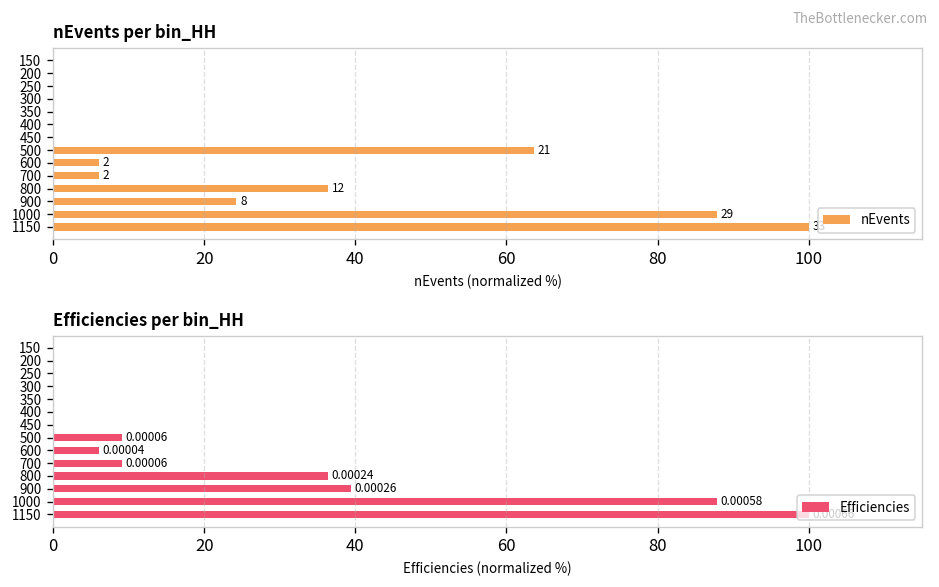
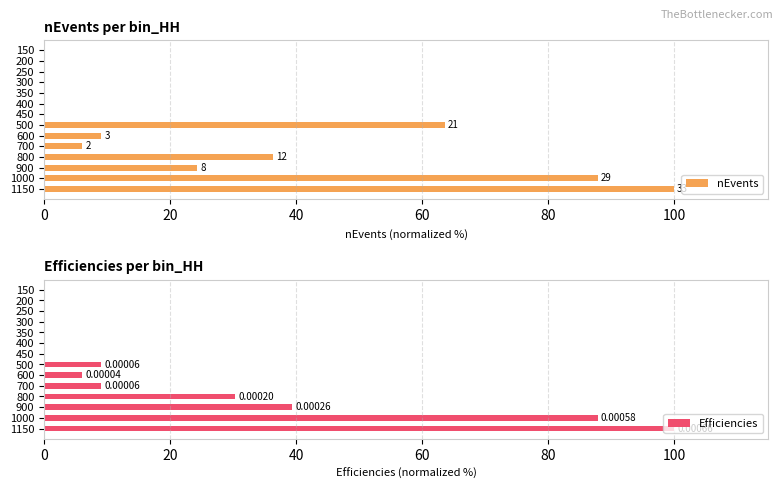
nEvents per bin_HH, 600: 2 -> 3
Efficiencies per bin_HH, 800: 0.00024 -> 0.00020
